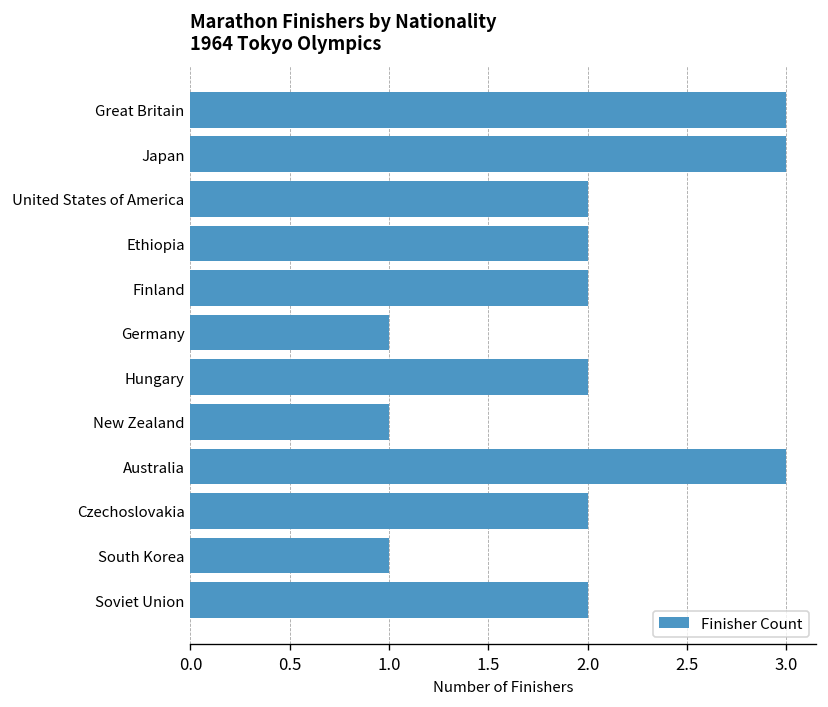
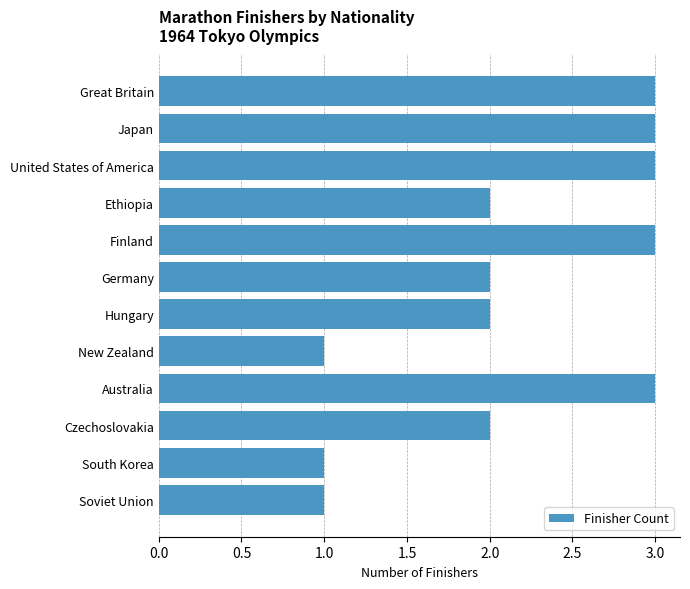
United States of America: 2 -> 3
Finland: 2 -> 3
Germany: 1 -> 2
Soviet Union: 2 -> 1
